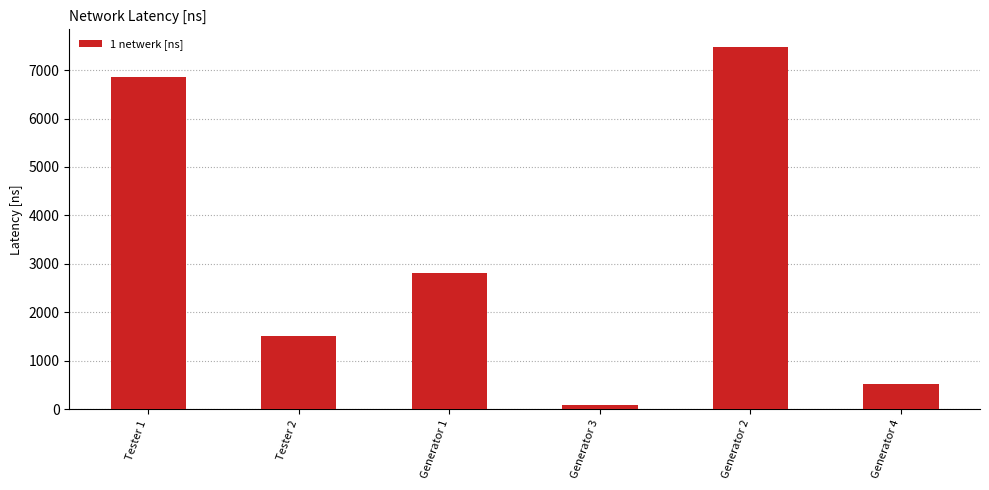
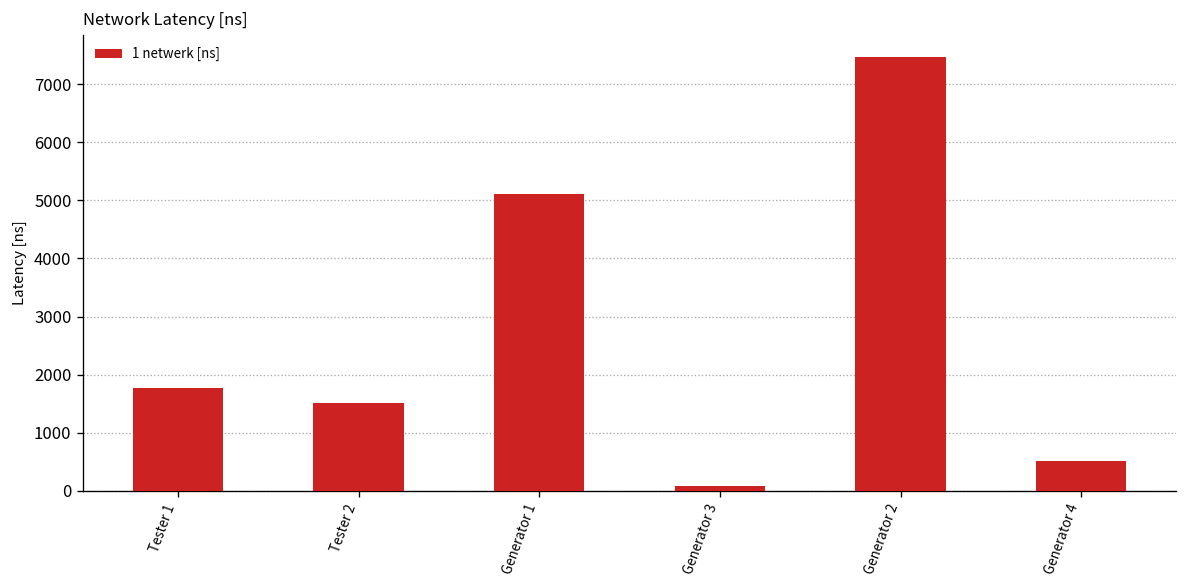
Tester 1: 6800 -> 1800
Generator 1: 2800 -> 5100
